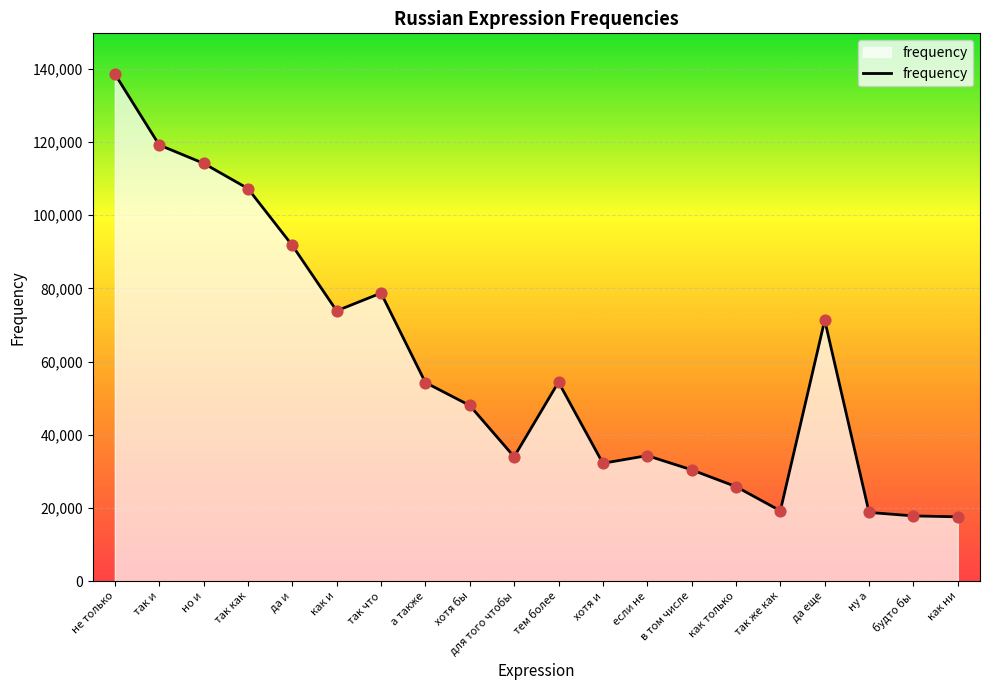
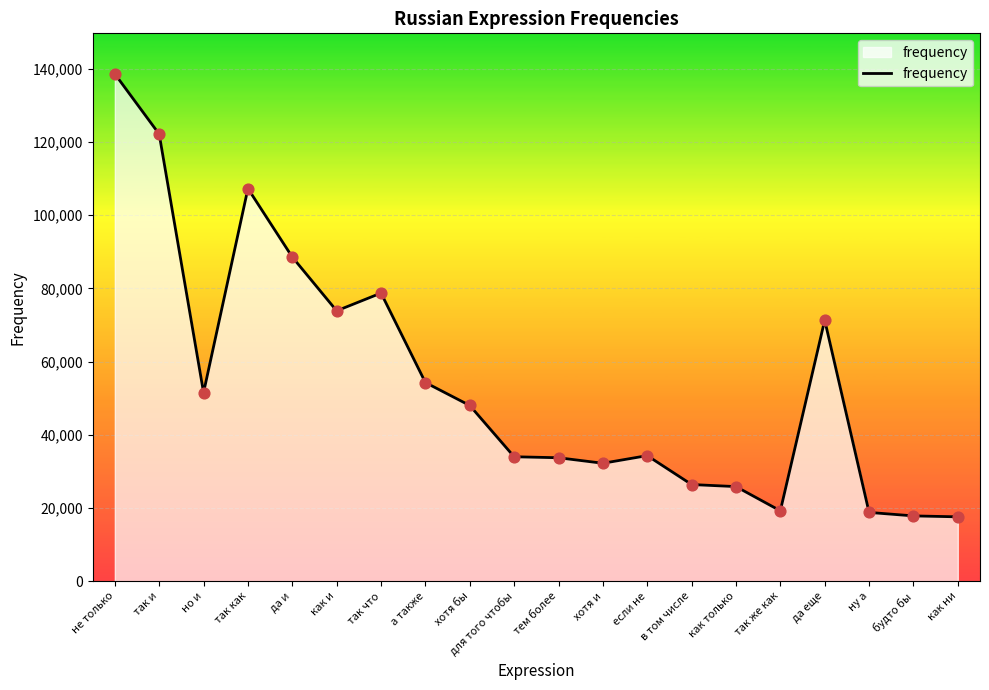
так и: 119,000 -> 122,000
но и: 114,000 -> 52,000
да и: 92,000 -> 89,000
тем более: 54,000 -> 34,000
в том числе: 30,000 -> 26,000
